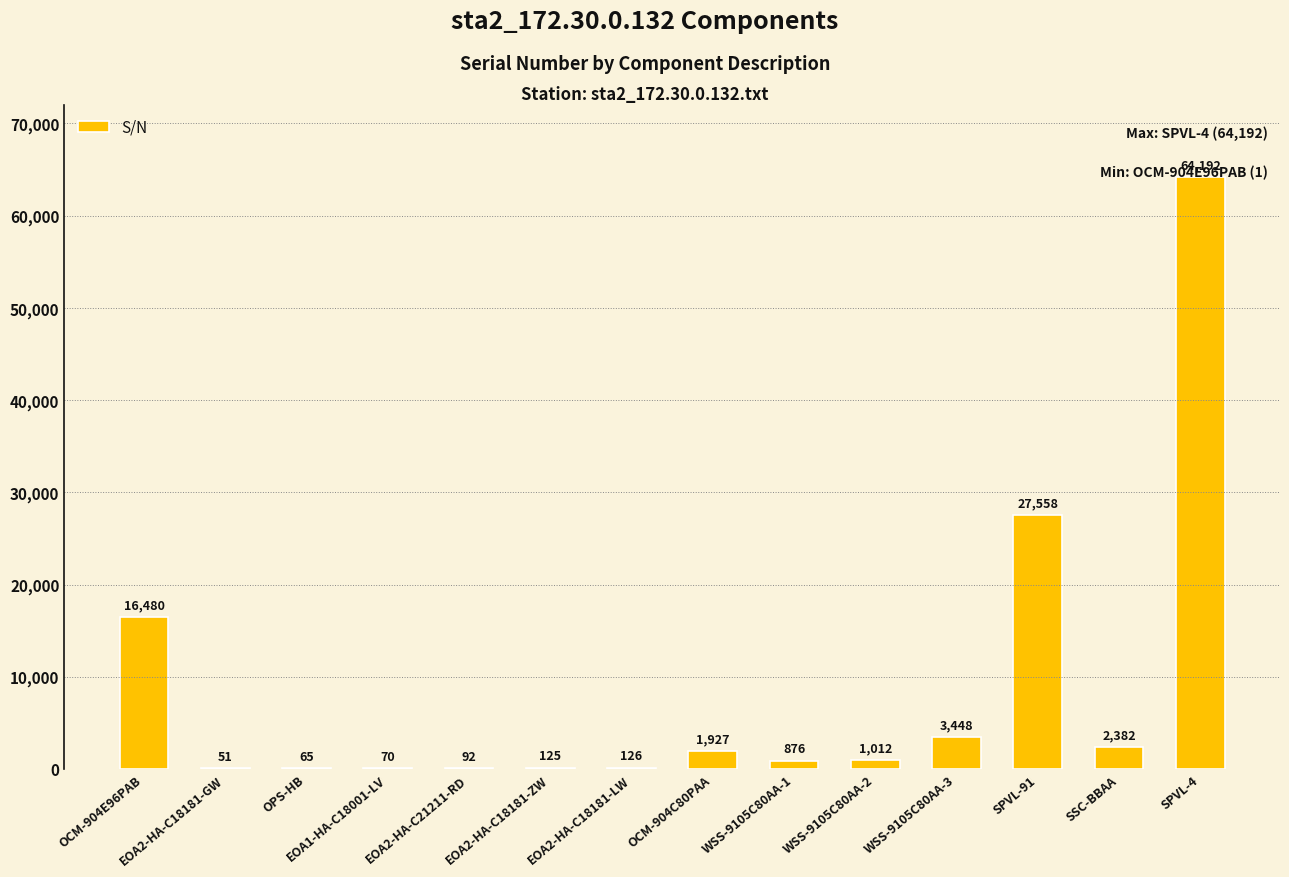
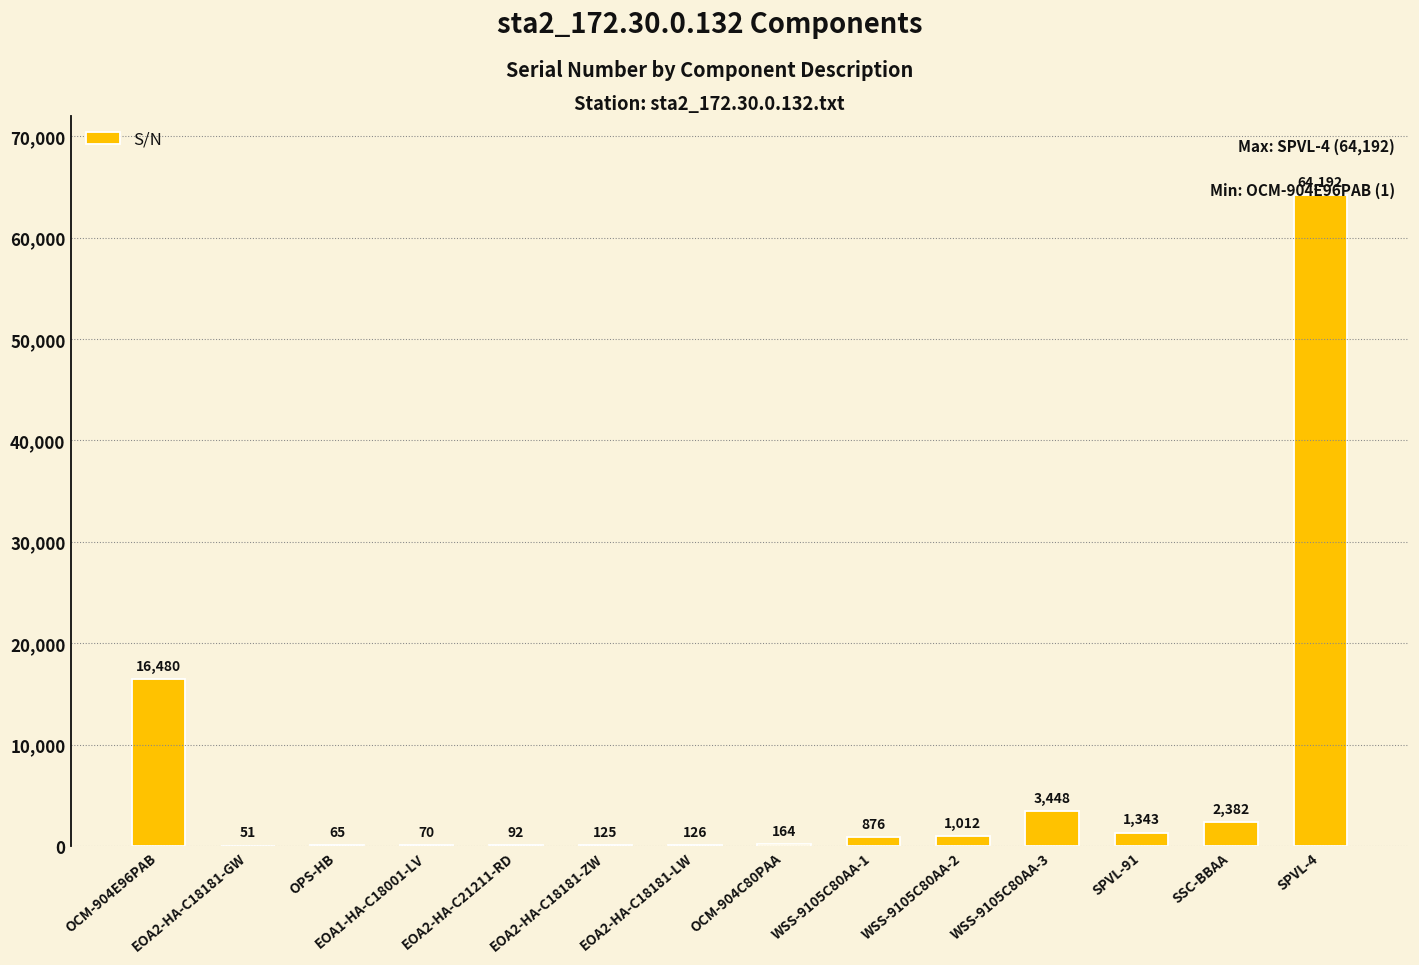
OCM-904C80PAA: 1,927 -> 164
SPVL-91: 27,558 -> 1,343
